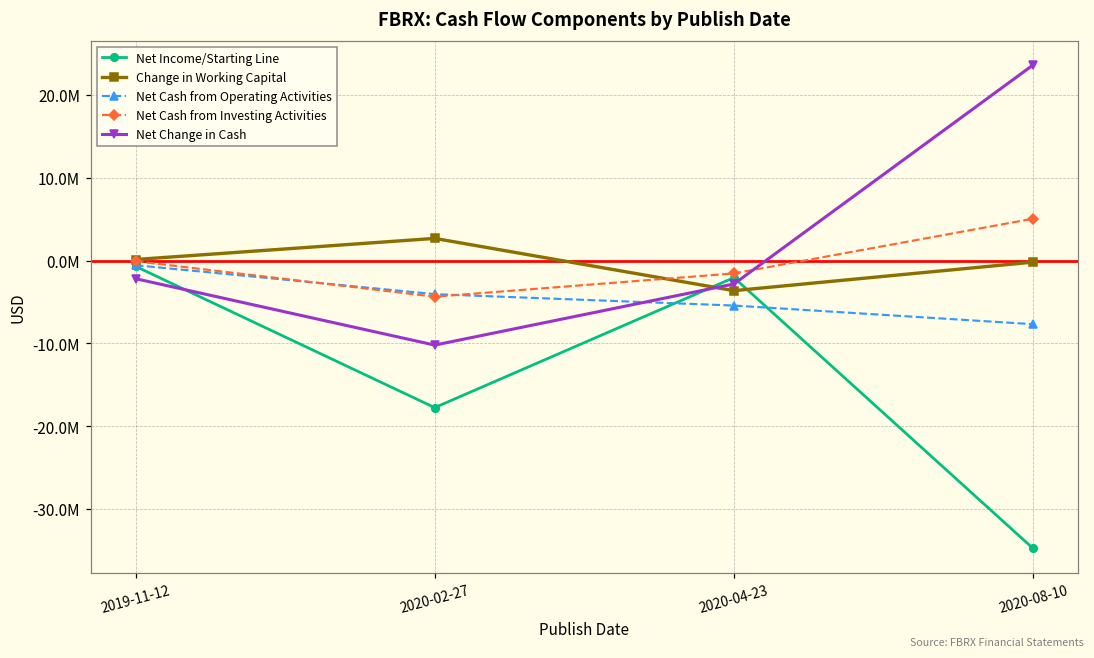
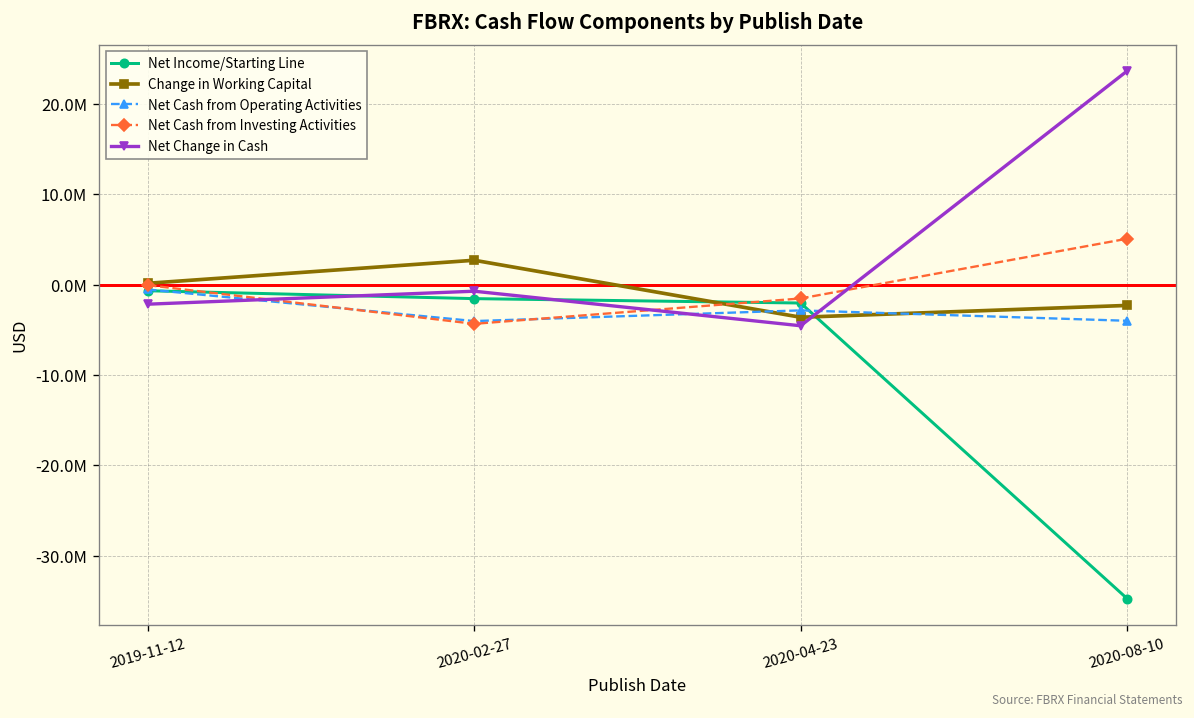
Net Income/Starting Line, 2020-02-27: -18000000 -> -2000000
Net Change in Cash, 2020-02-27: -10000000 -> -1000000
Net Cash from Operating Activities, 2020-04-23: -5000000 -> -3000000
Net Change in Cash, 2020-04-23: -3000000 -> -5000000
Change in Working Capital, 2020-08-10: 0 -> -2000000
Net Cash from Operating Activities, 2020-08-10: -8000000 -> -4000000
